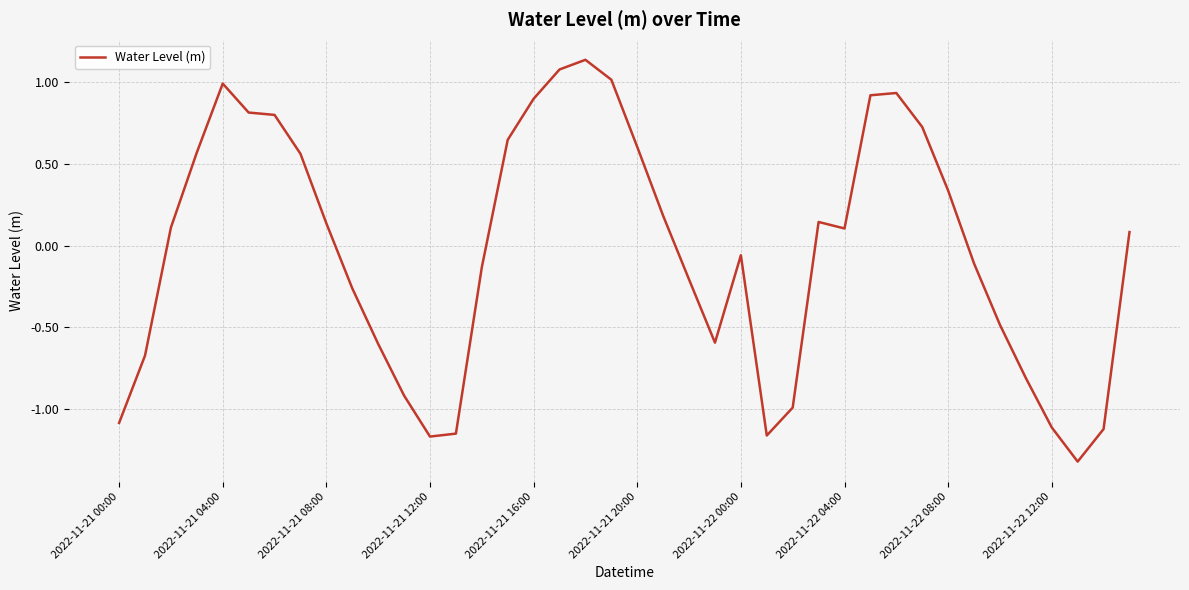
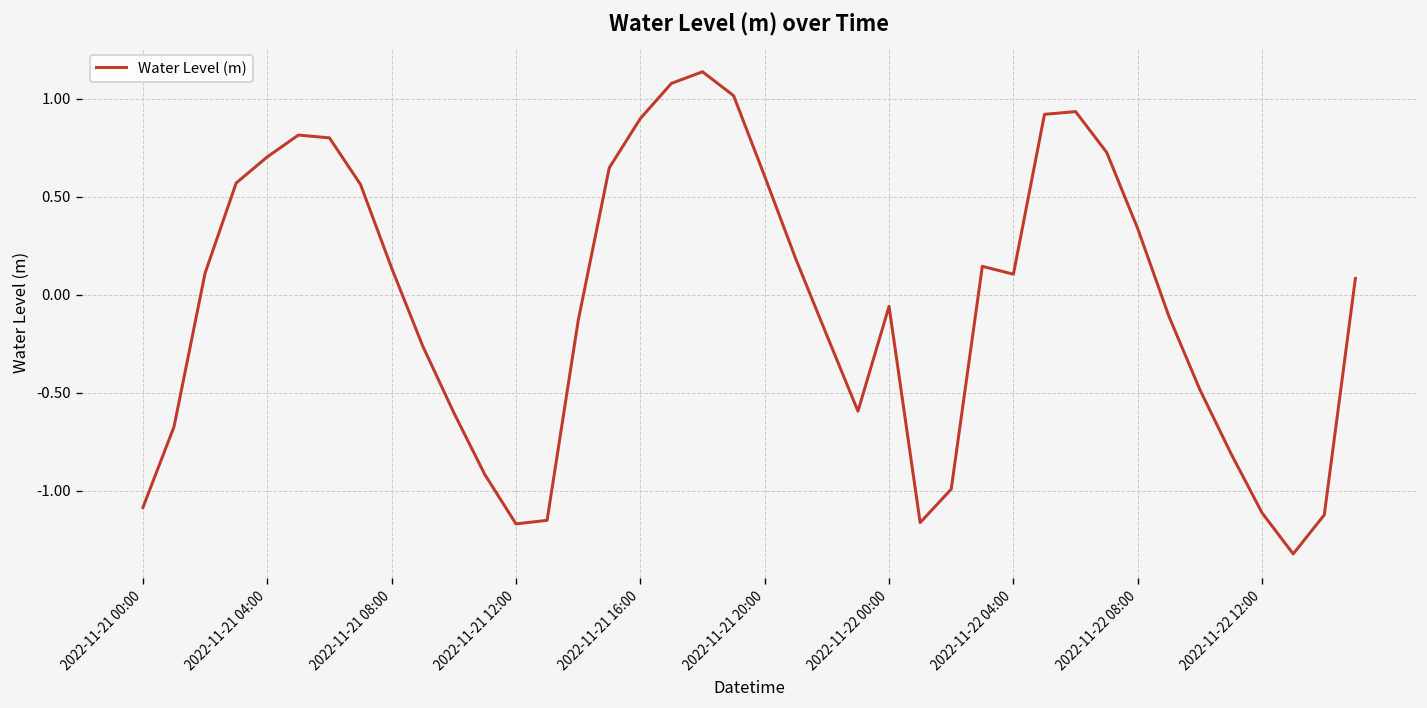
2022-11-21 04:00: 0.99 -> 0.70
